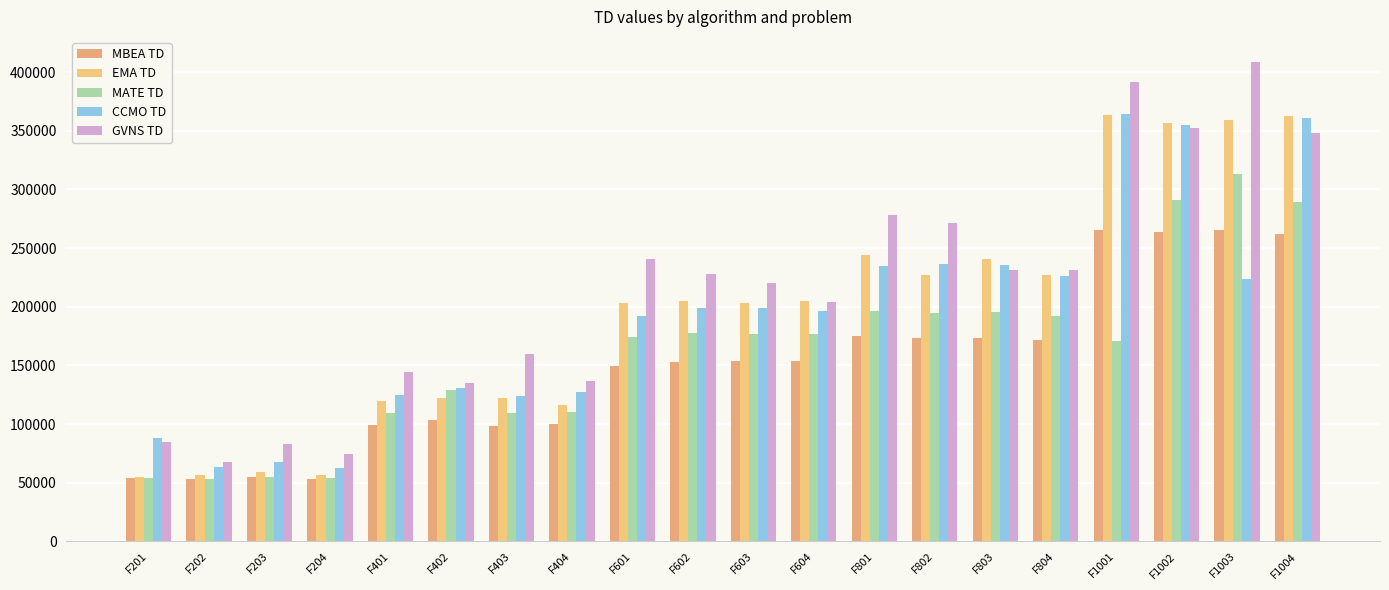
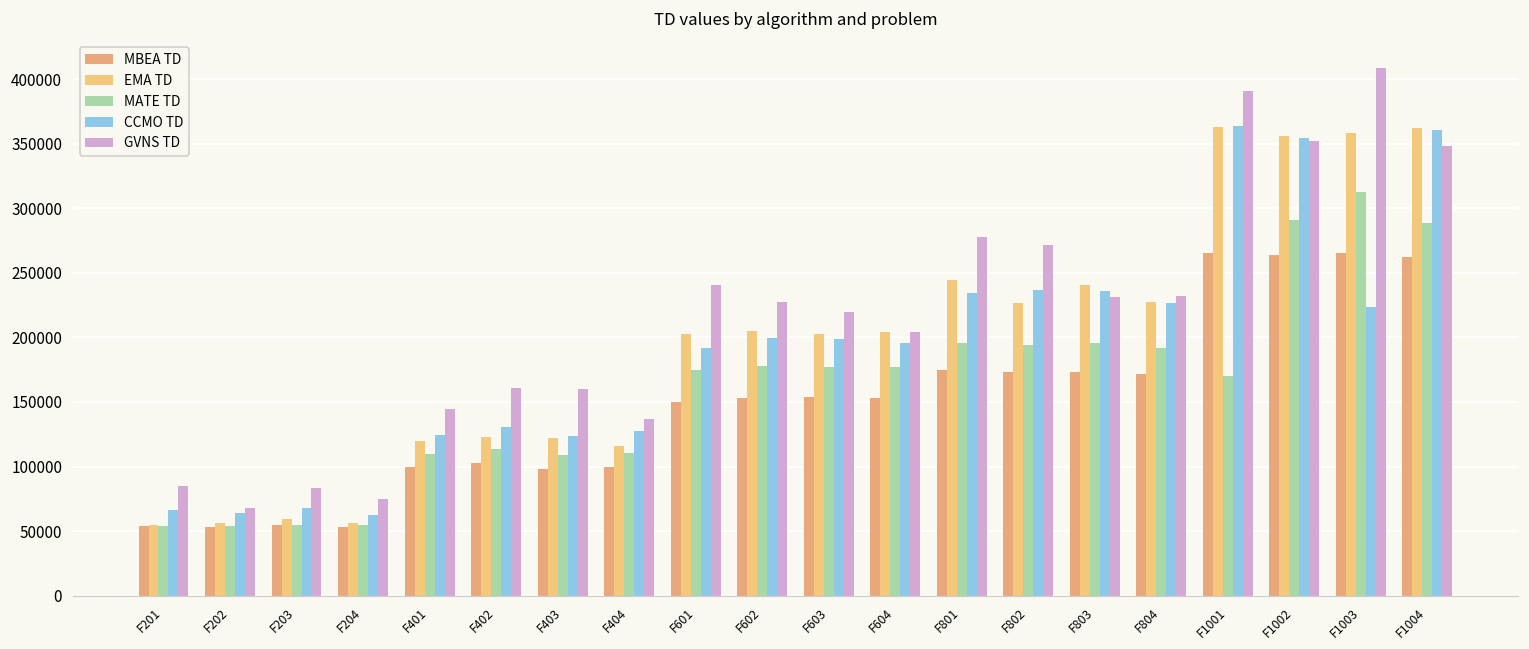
CCMO TD, F201: 89000 -> 66000
MATE TD, F402: 129000 -> 114000
GVNS TD, F402: 135000 -> 161000
